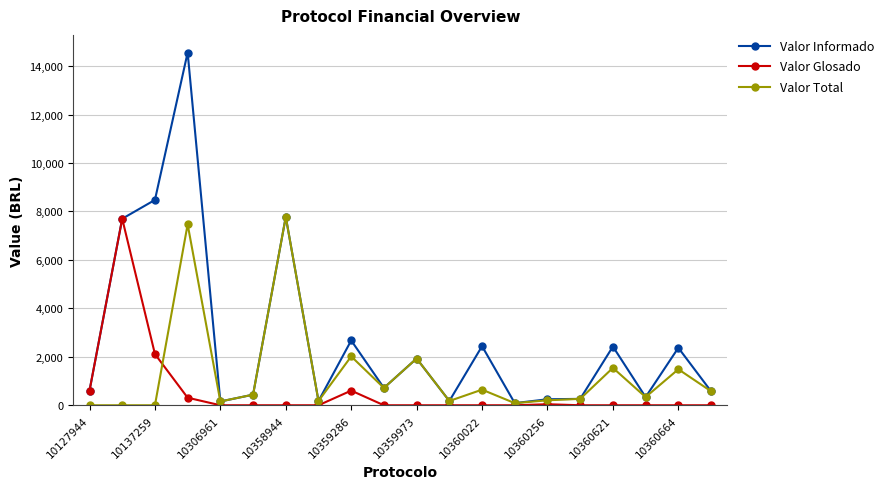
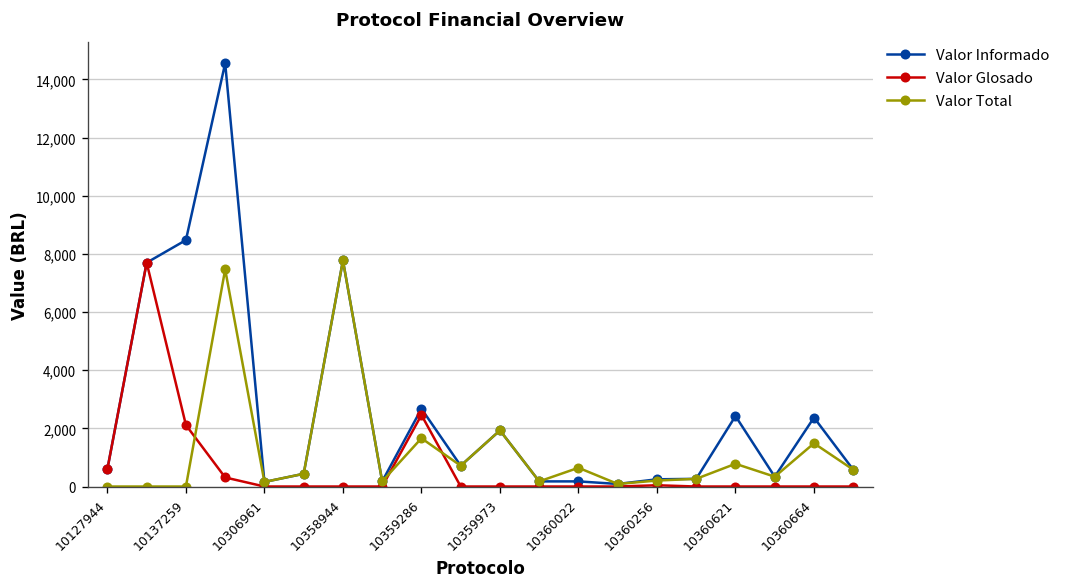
Valor Glosado, 10359286: 600 -> 2,500
Valor Total, 10359286: 2,000 -> 1,700
Valor Informado, 10360022: 2,400 -> 200
Valor Total, 10360621: 1,500 -> 800
